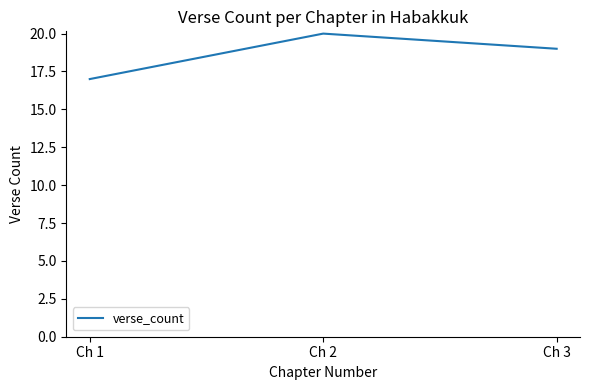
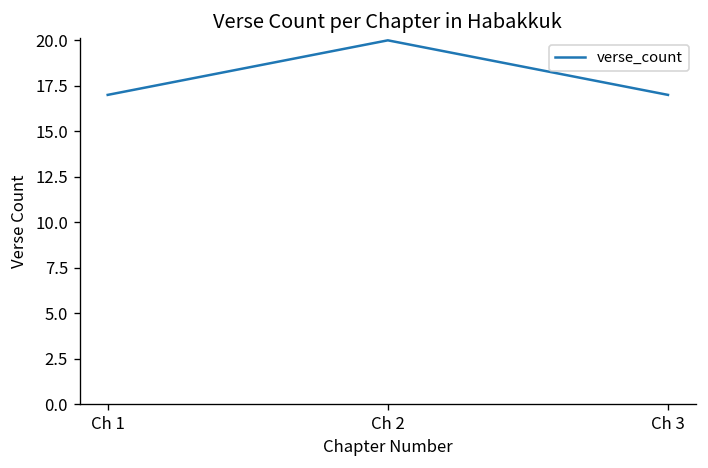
Ch 3: 19 -> 17
